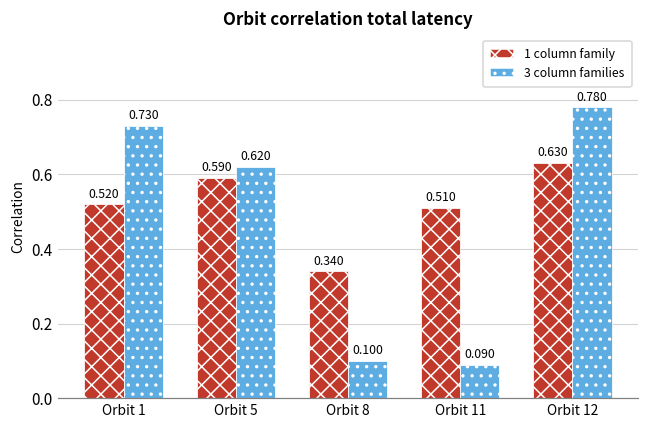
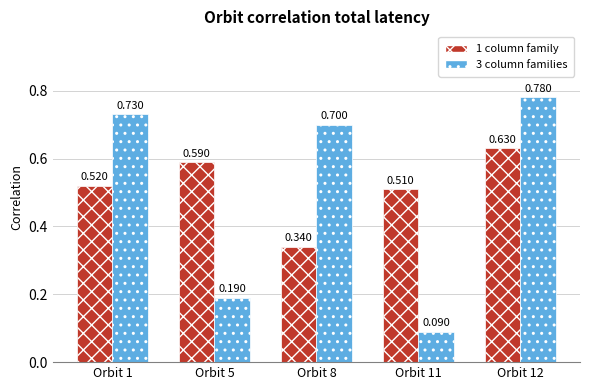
3 column families, Orbit 5: 0.620 -> 0.190
3 column families, Orbit 8: 0.100 -> 0.700
